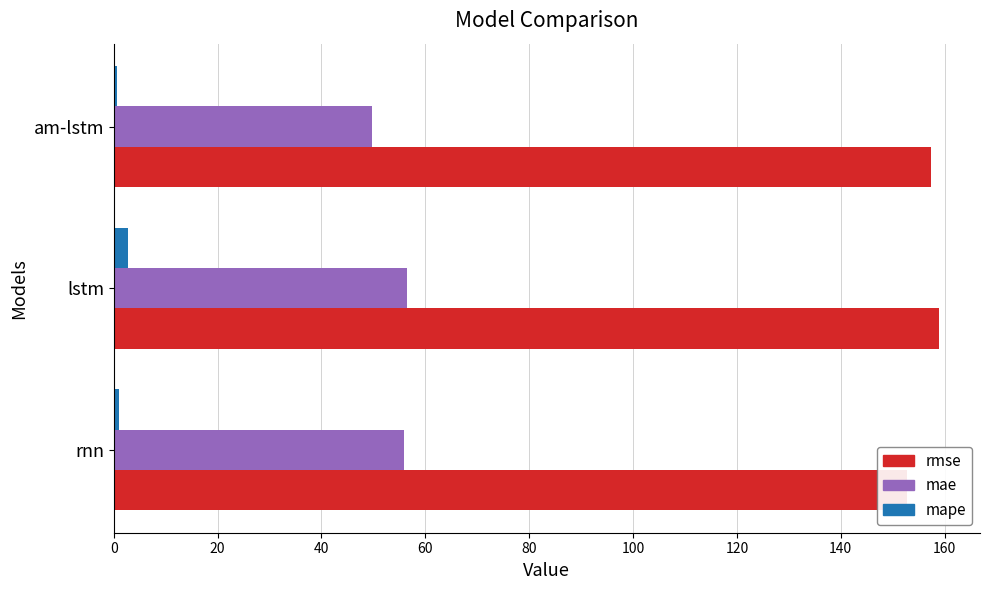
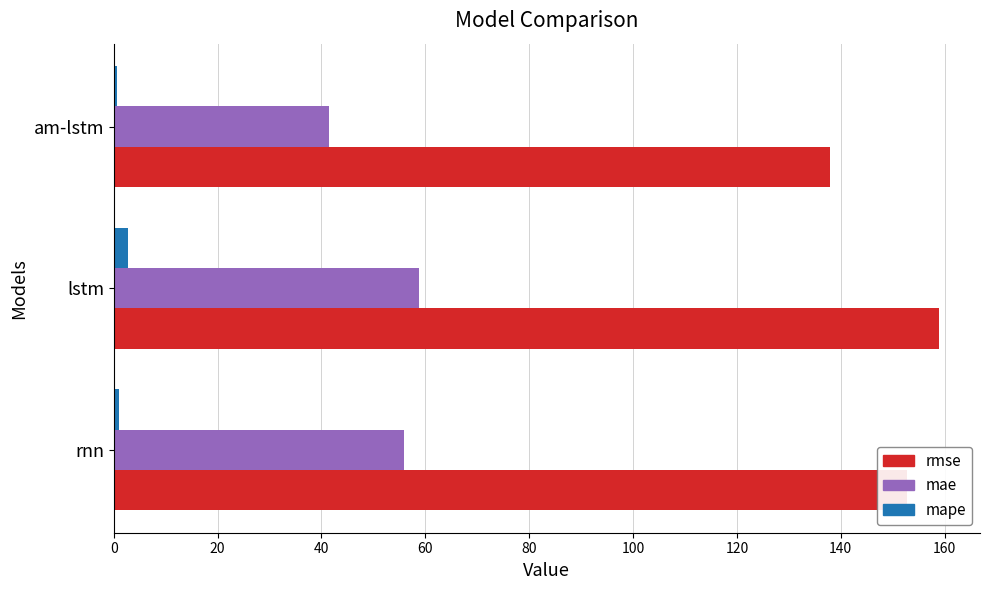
mae, am-lstm: 50 -> 42
rmse, am-lstm: 157 -> 138
mae, lstm: 57 -> 59
